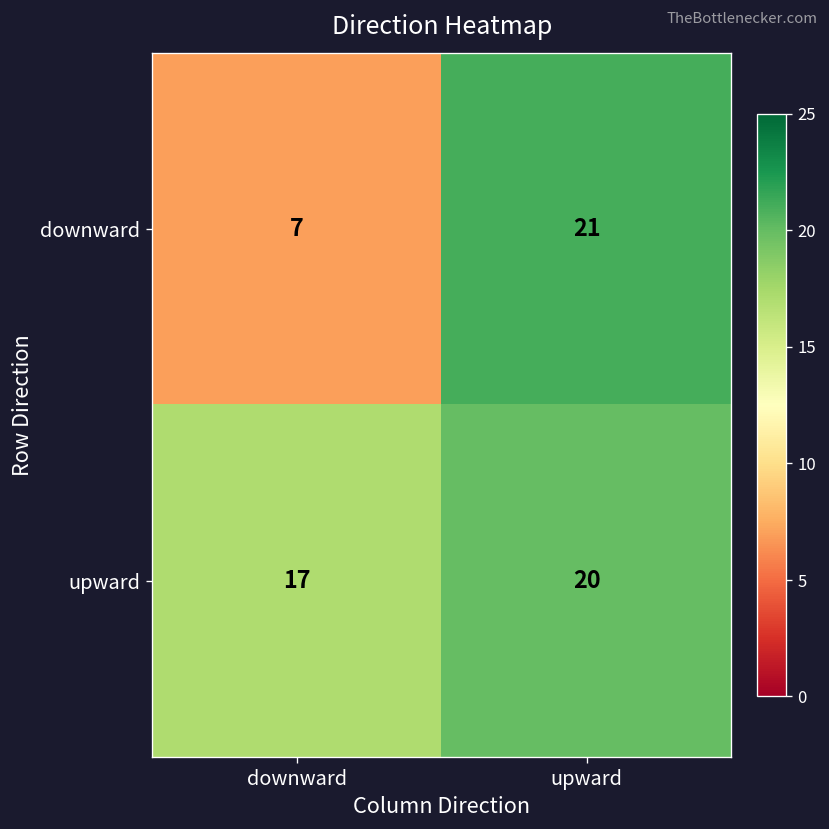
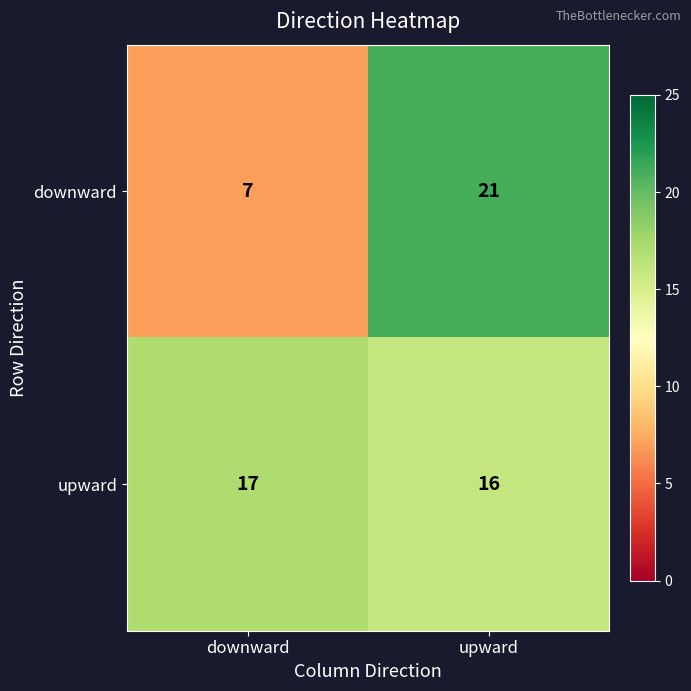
upward, upward: 20 -> 16
